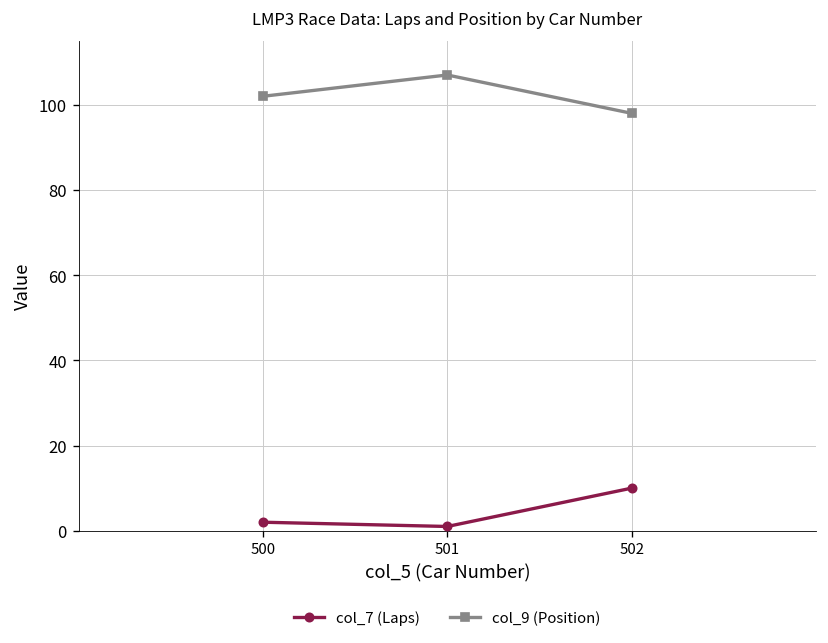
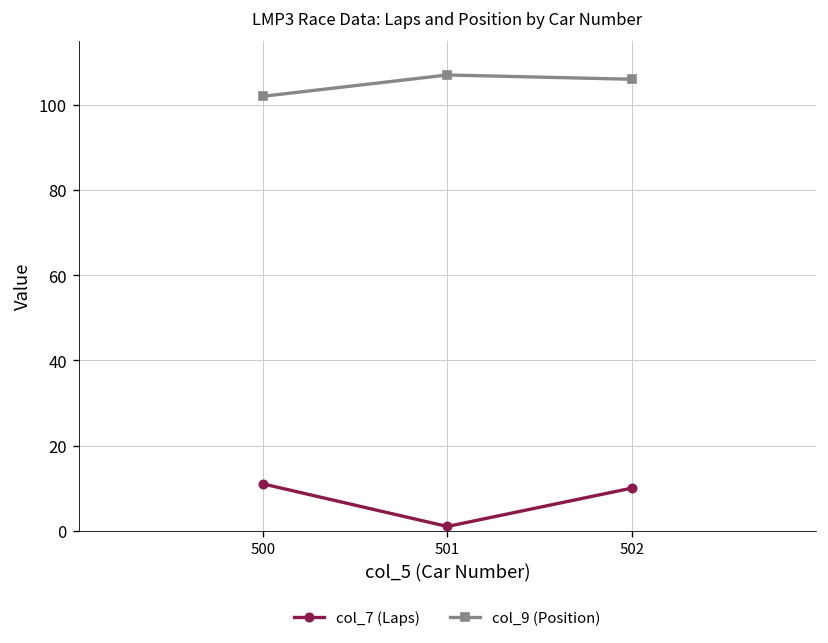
col_7 (Laps), 500: 2 -> 11
col_9 (Position), 502: 98 -> 106
